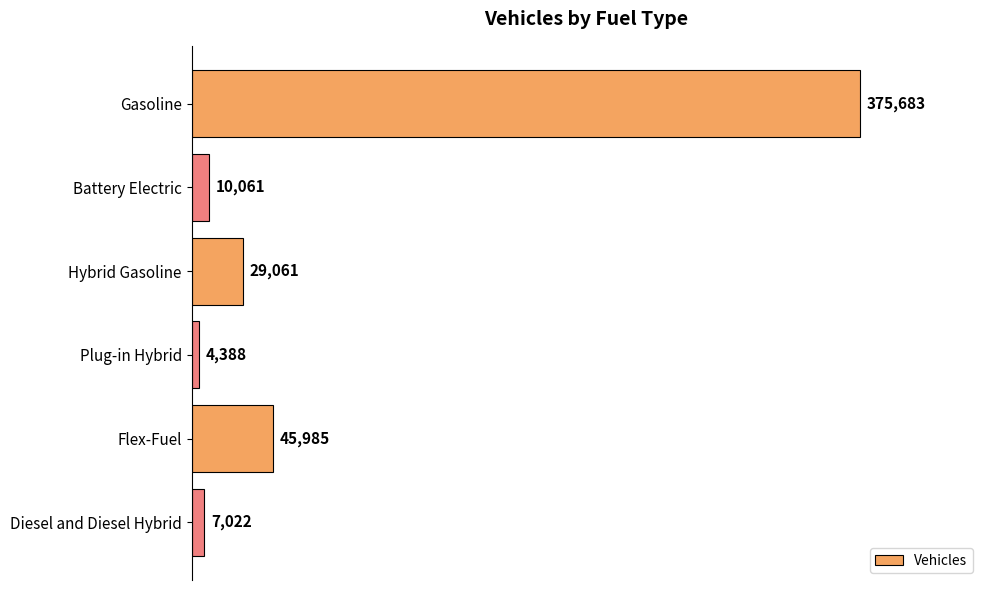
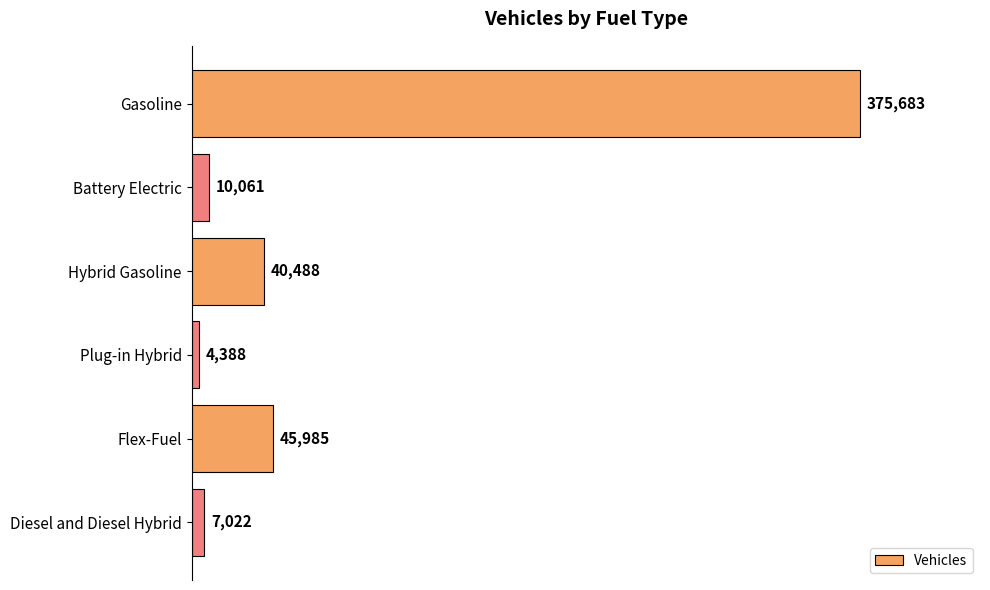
Hybrid Gasoline: 29,061 -> 40,488
